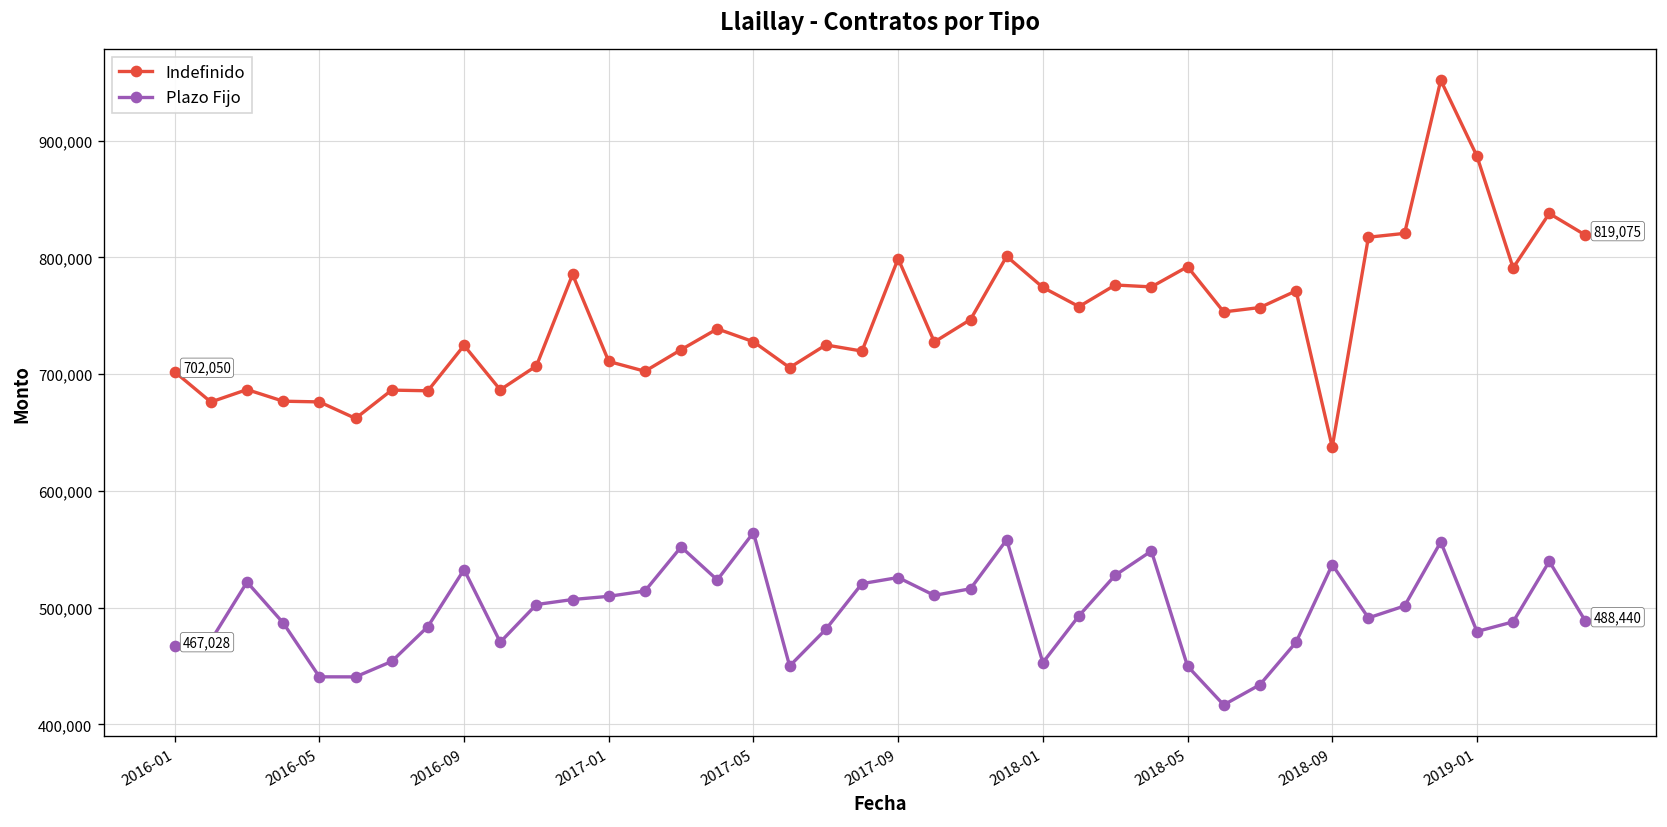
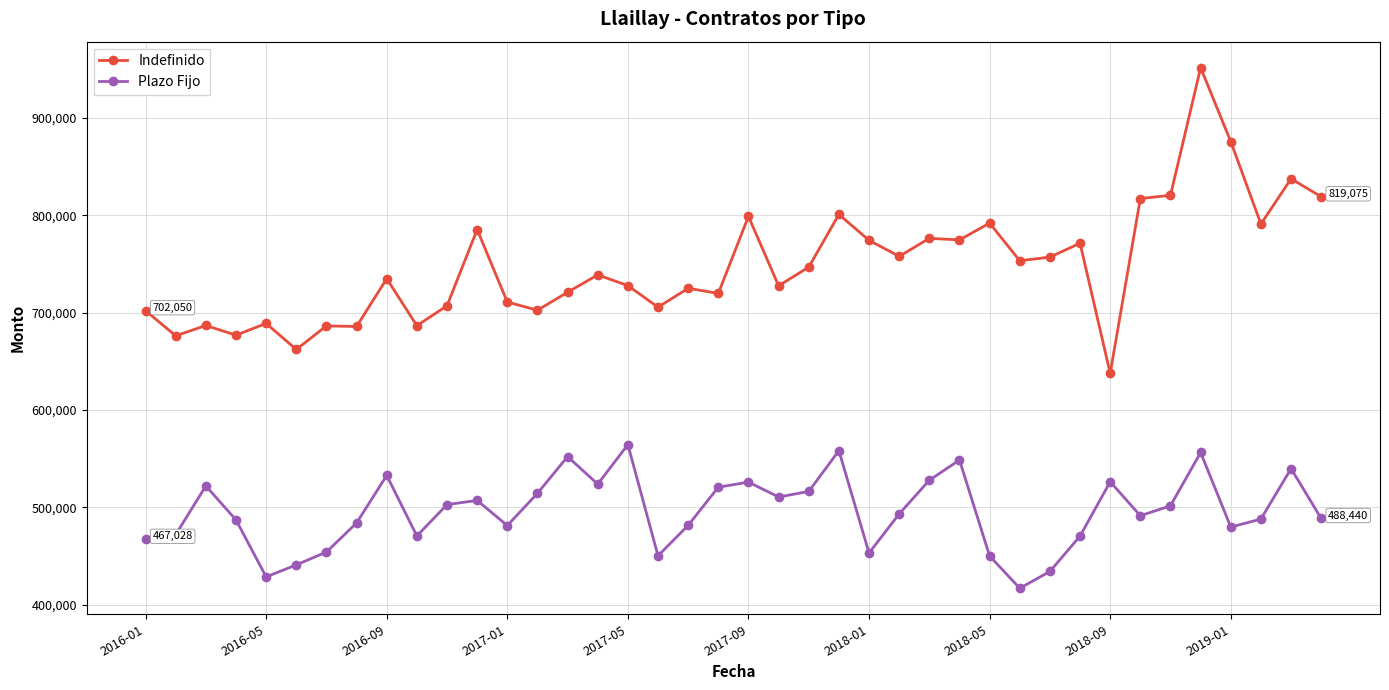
Indefinido, 2016-05: 680,000 -> 690,000
Plazo Fijo, 2016-05: 440,000 -> 430,000
Indefinido, 2016-09: 720,000 -> 730,000
Plazo Fijo, 2017-01: 510,000 -> 480,000
Plazo Fijo, 2018-09: 540,000 -> 530,000
Indefinido, 2019-01: 890,000 -> 880,000
